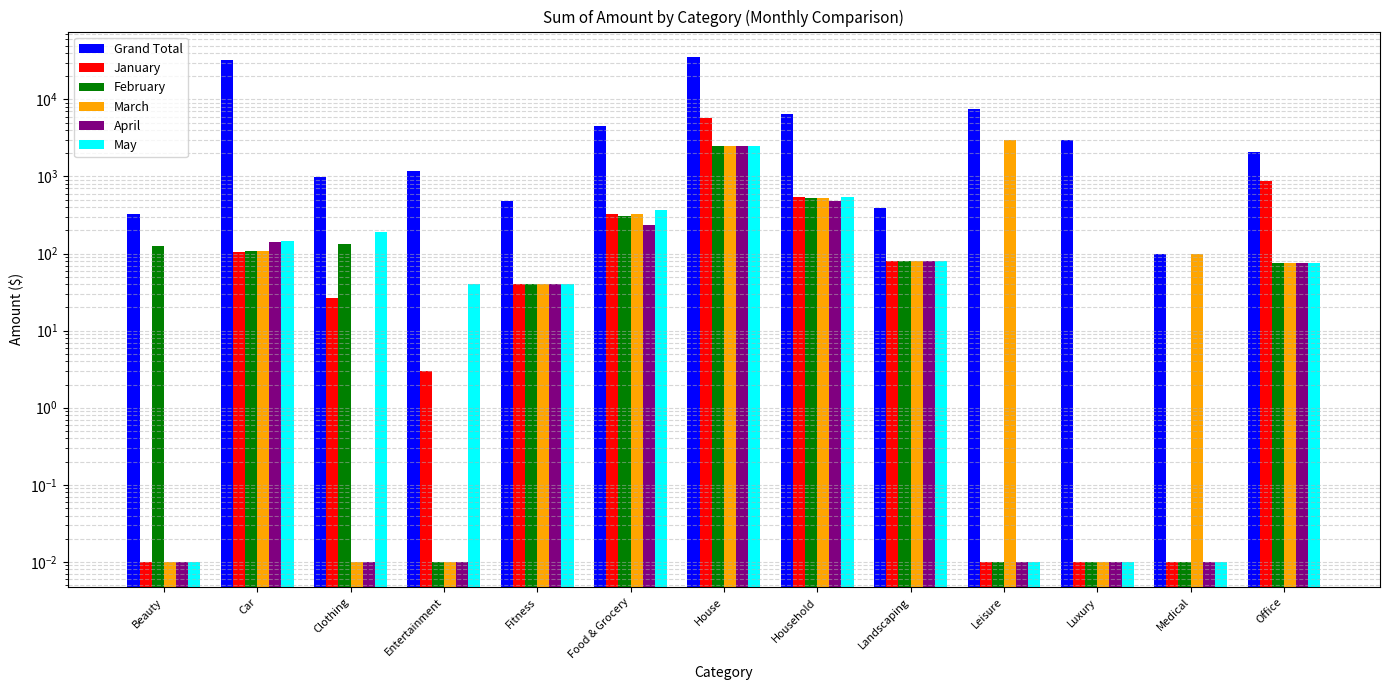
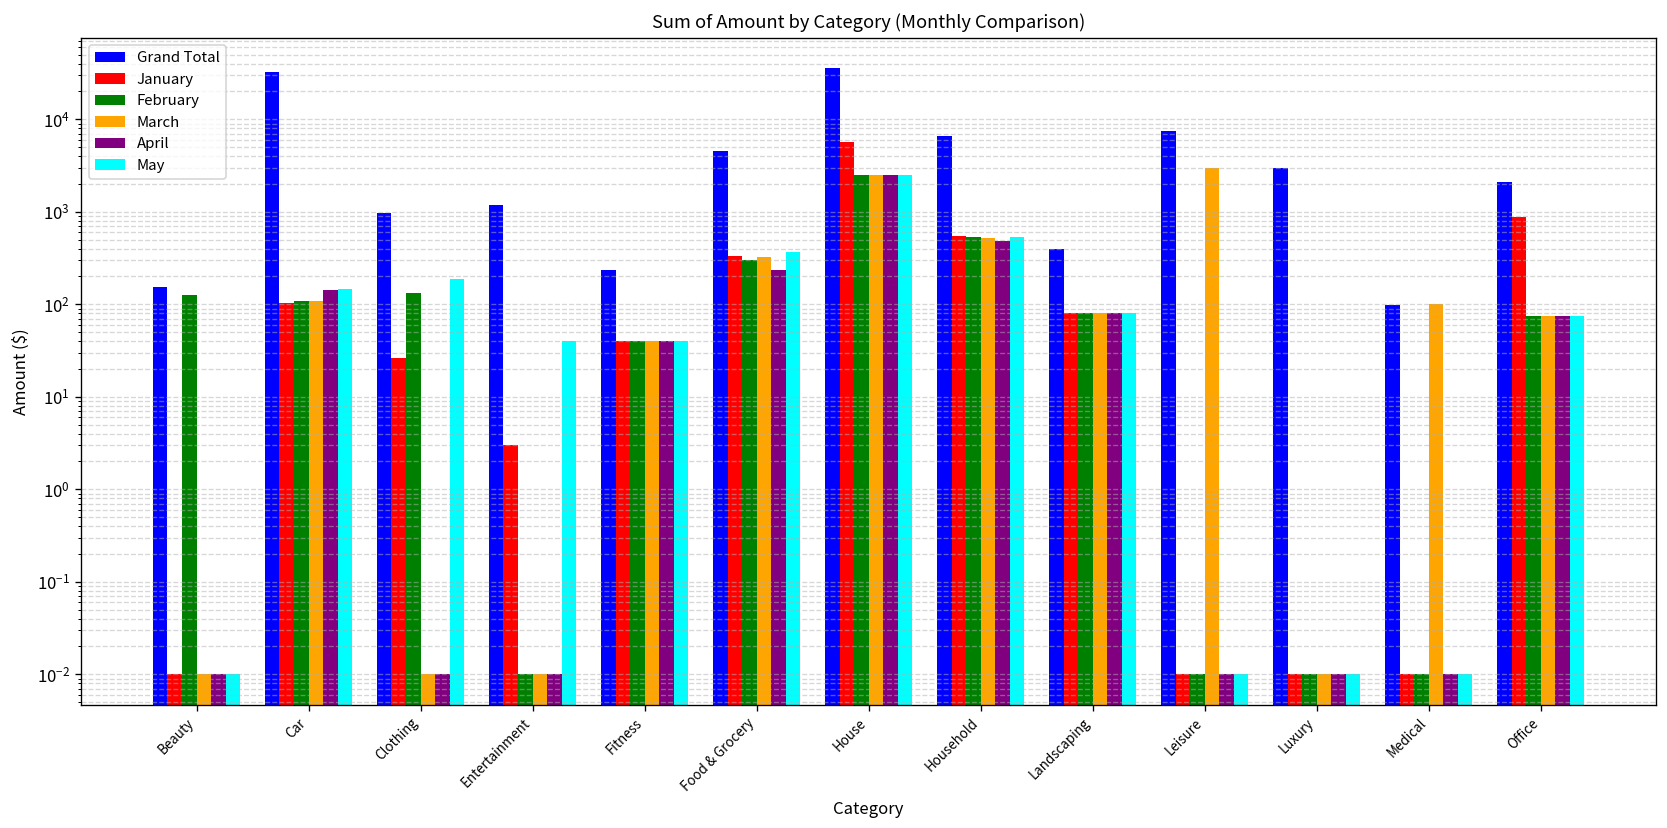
Grand Total, Beauty: 330 -> 150
Grand Total, Fitness: 500 -> 240
